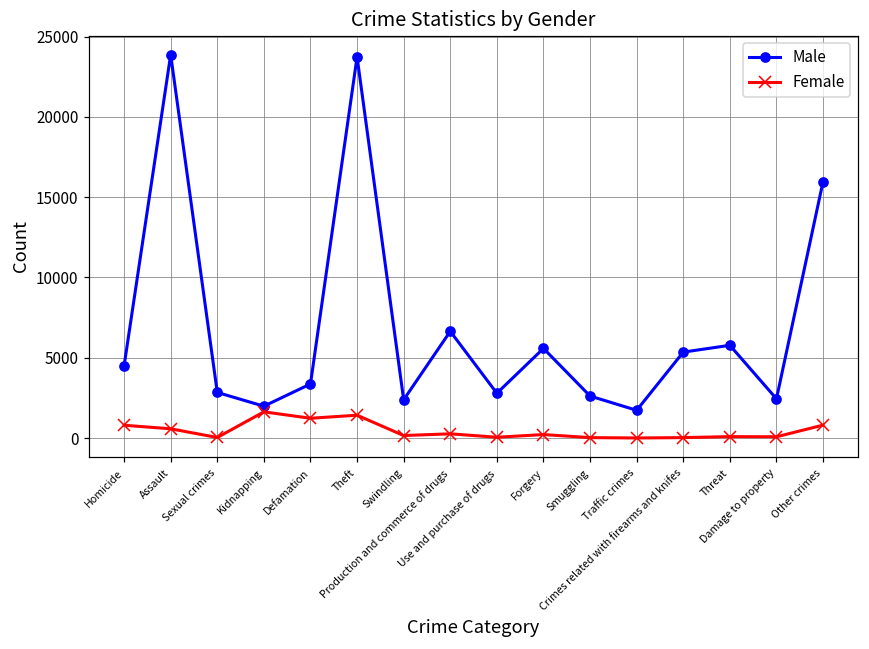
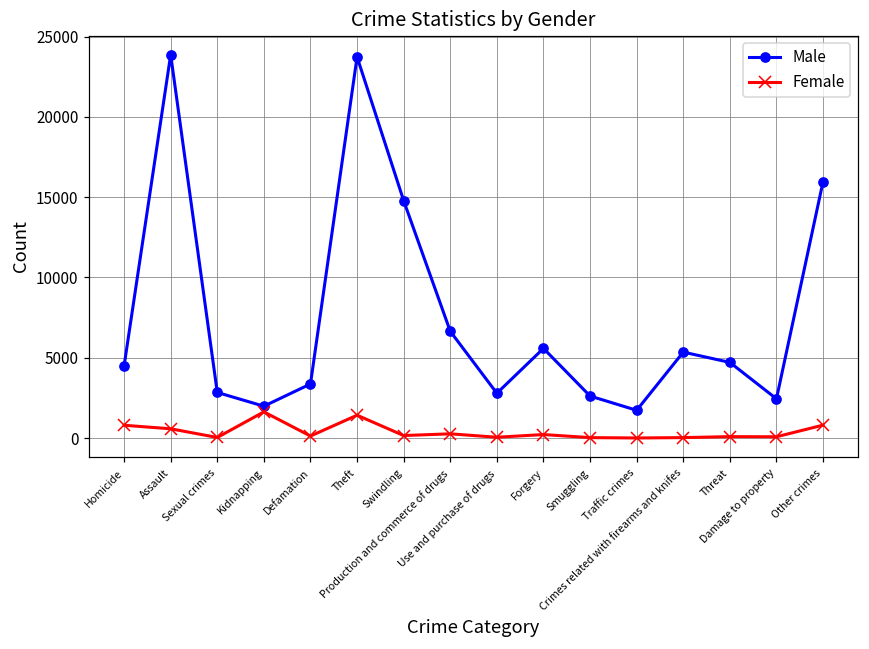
Female, Defamation: 1200 -> 100
Male, Swindling: 2400 -> 14800
Male, Threat: 5800 -> 4700
